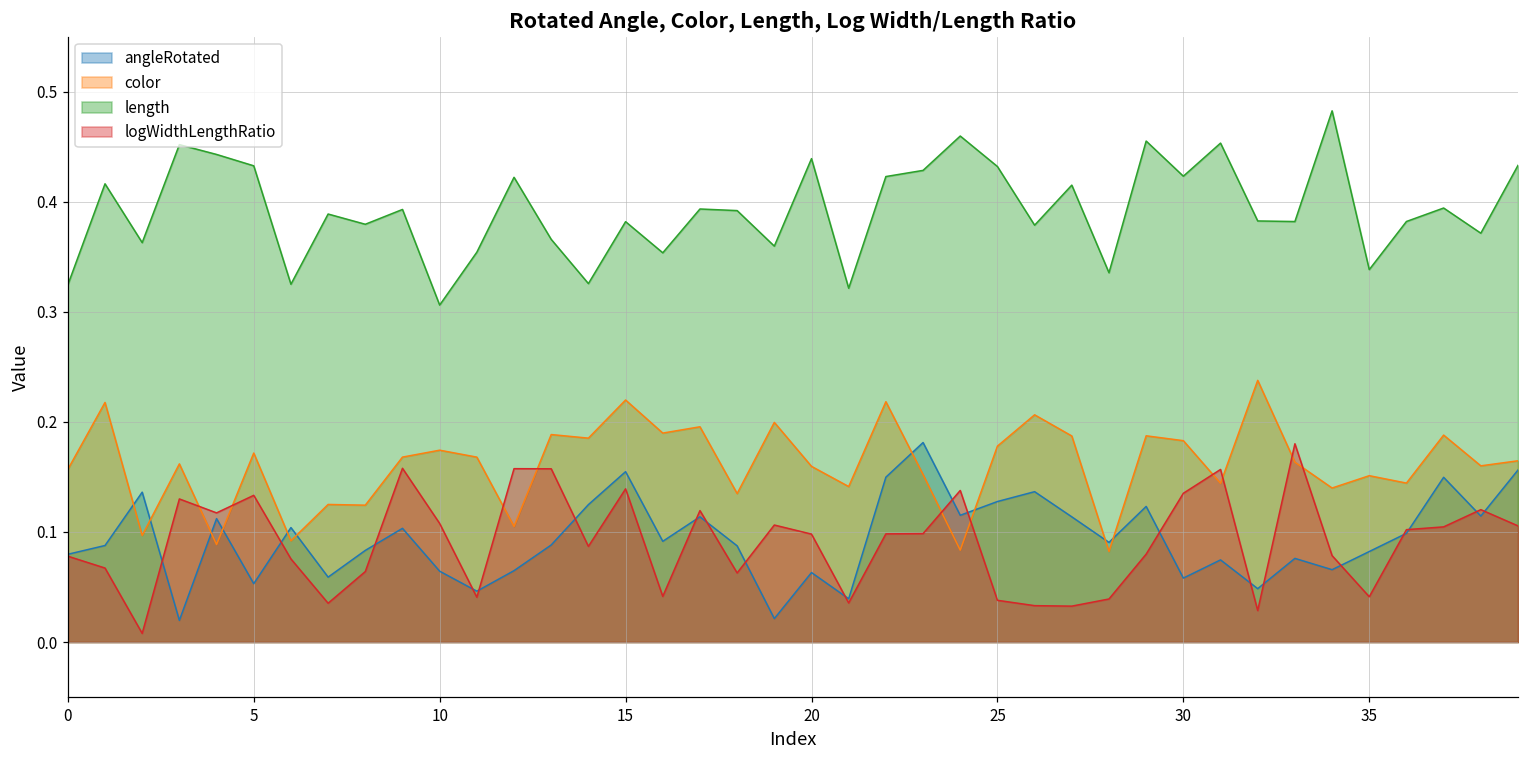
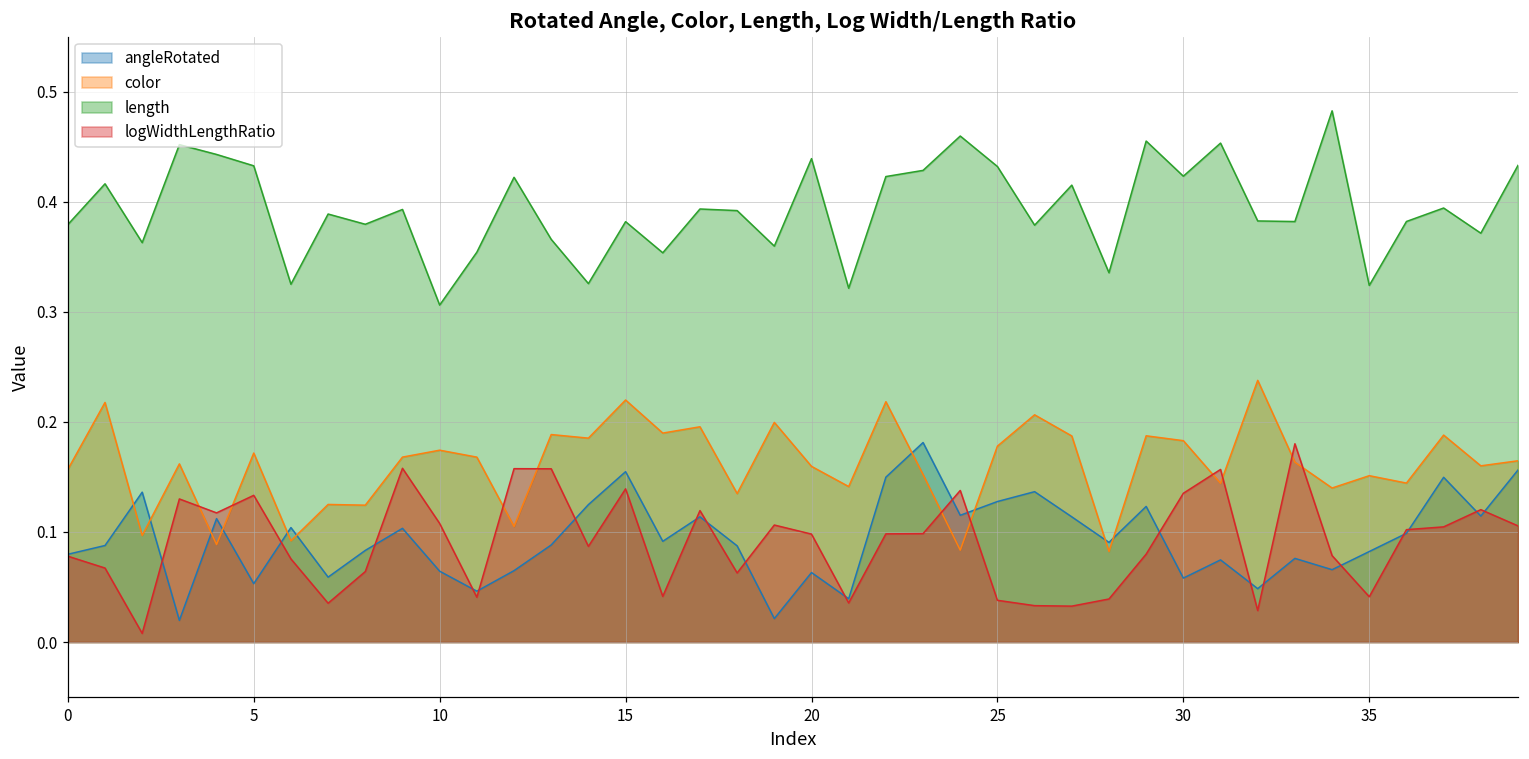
length, 0: 0.324 -> 0.379
length, 35: 0.338 -> 0.324
